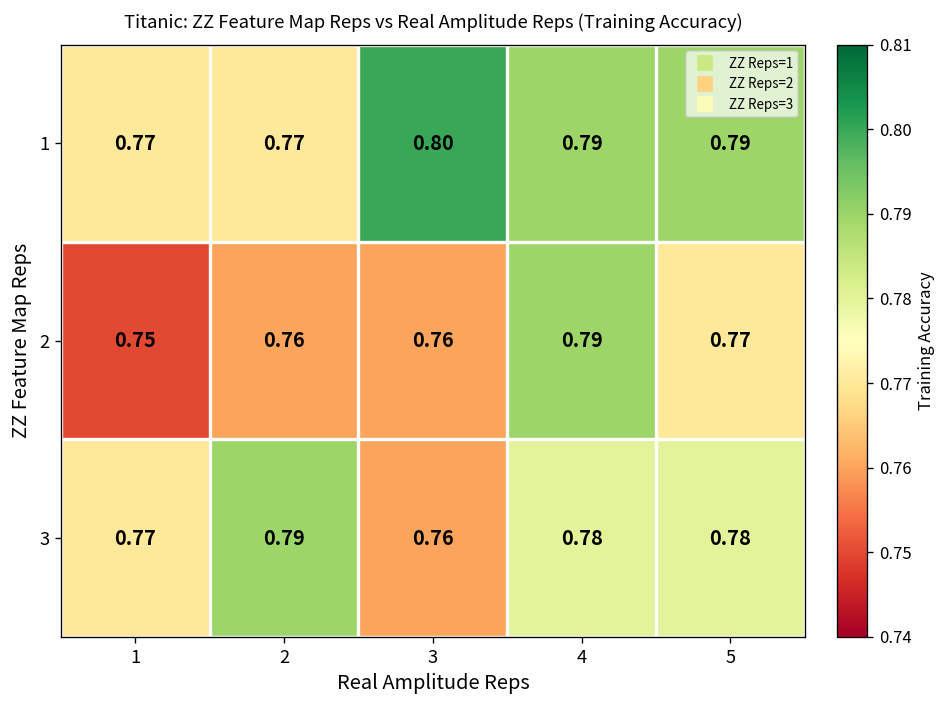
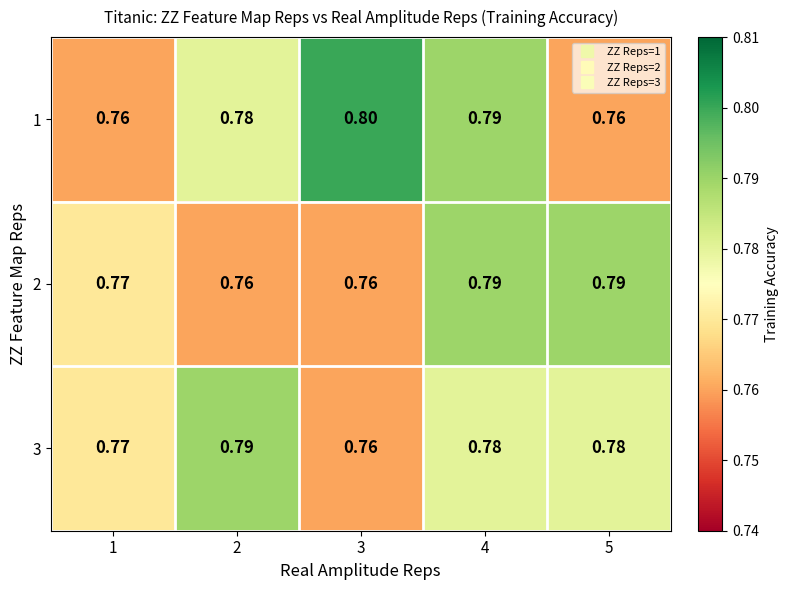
1, 1: 0.77 -> 0.76
1, 2: 0.77 -> 0.78
1, 5: 0.79 -> 0.76
2, 1: 0.75 -> 0.77
2, 5: 0.77 -> 0.79
